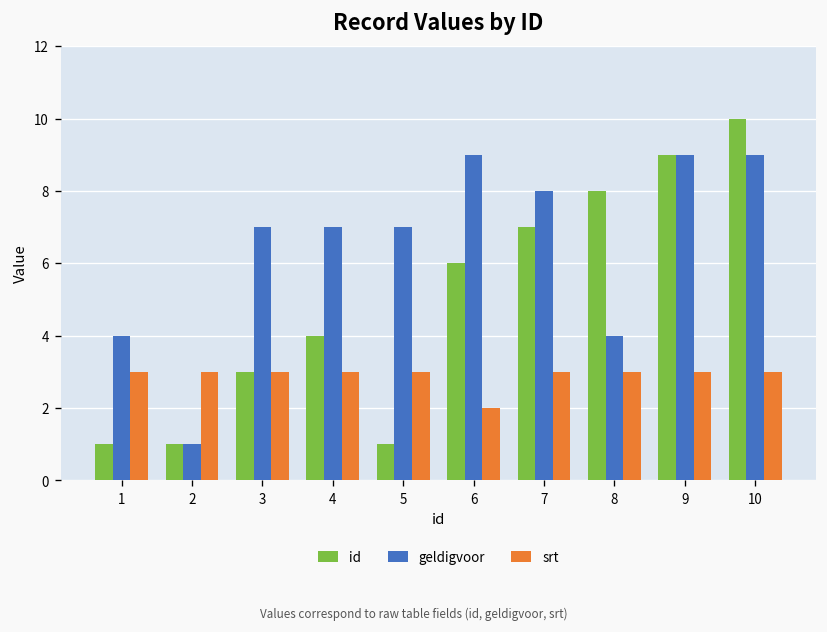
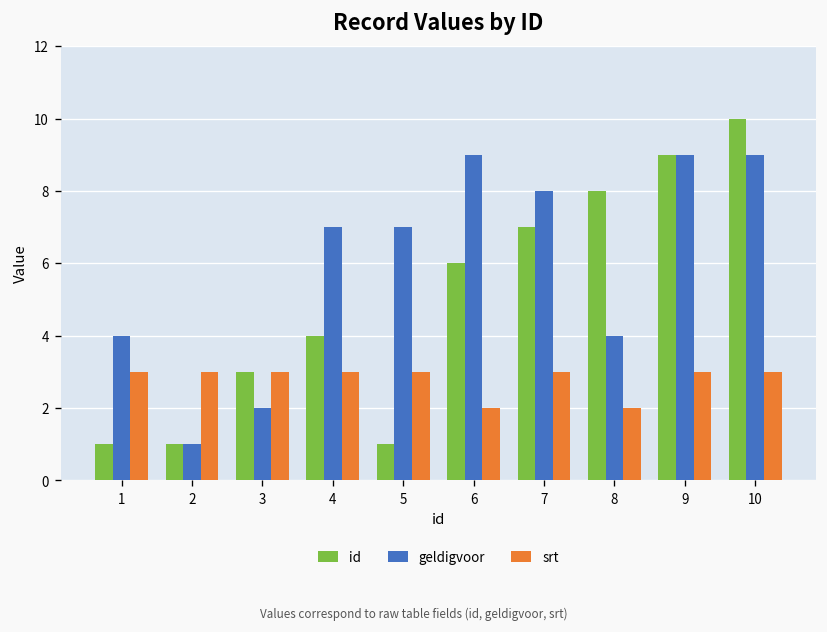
geldigvoor, 3: 7 -> 2
srt, 8: 3 -> 2
